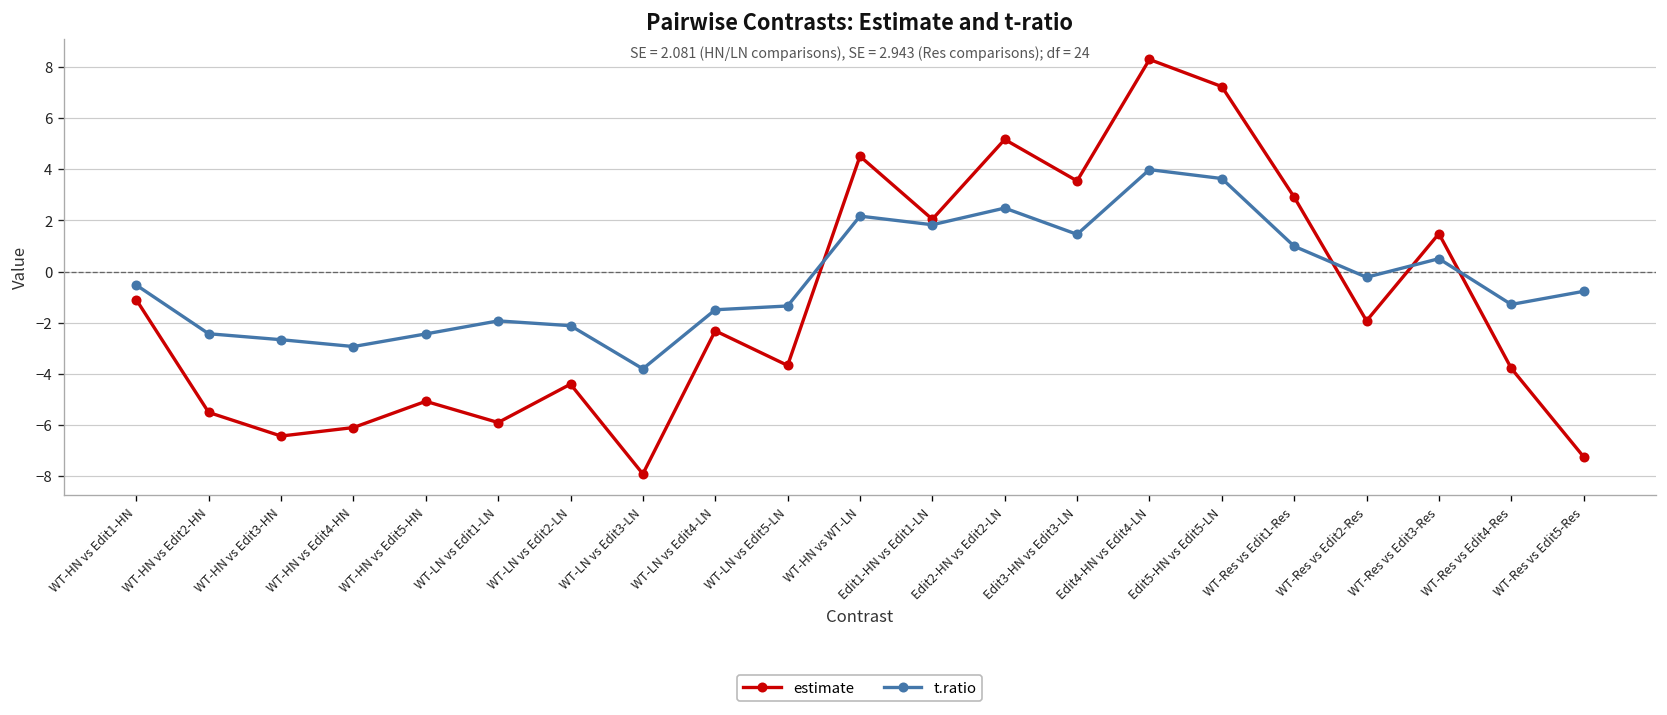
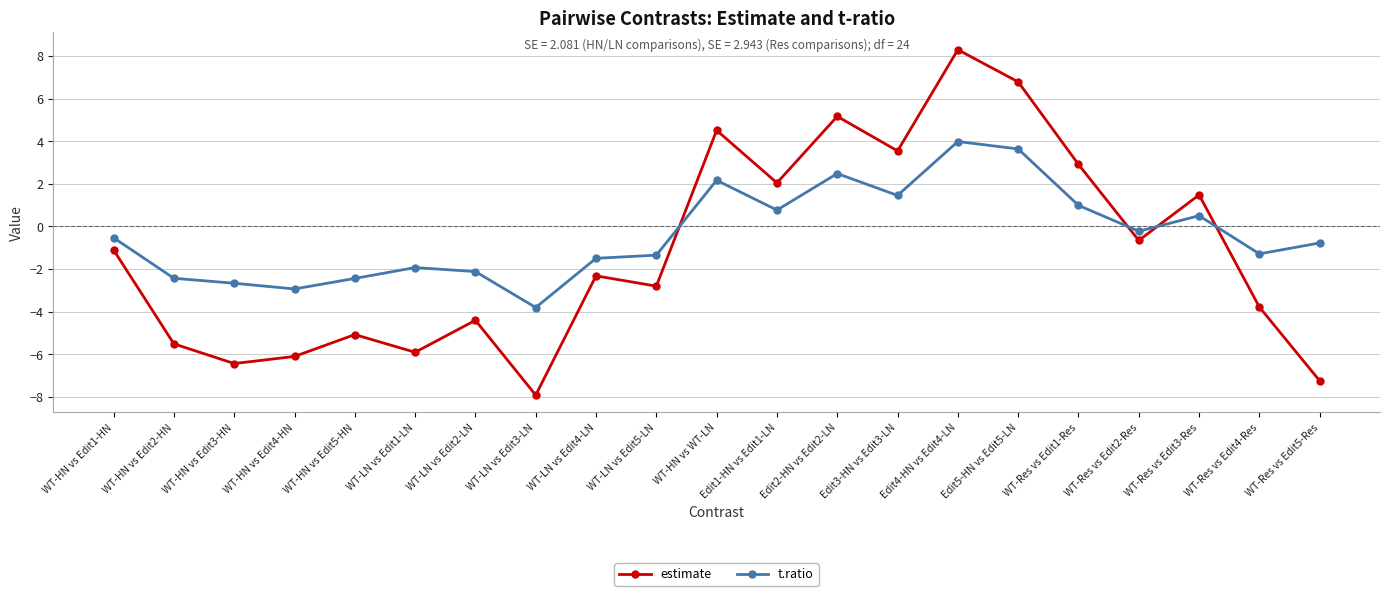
estimate, WT-LN vs Edit5-LN: -3.7 -> -2.8
t.ratio, Edit1-HN vs Edit1-LN: 1.8 -> 0.8
estimate, Edit5-HN vs Edit5-LN: 7.2 -> 6.8
estimate, WT-Res vs Edit2-Res: -1.9 -> -0.7
